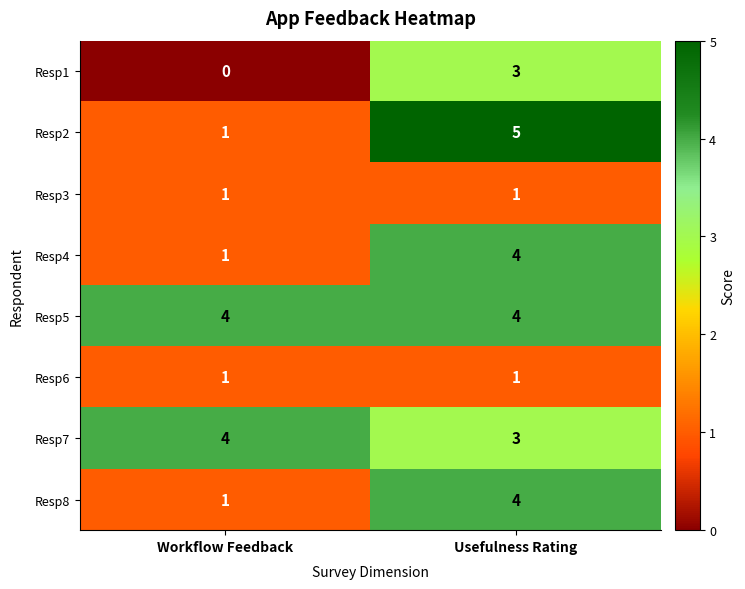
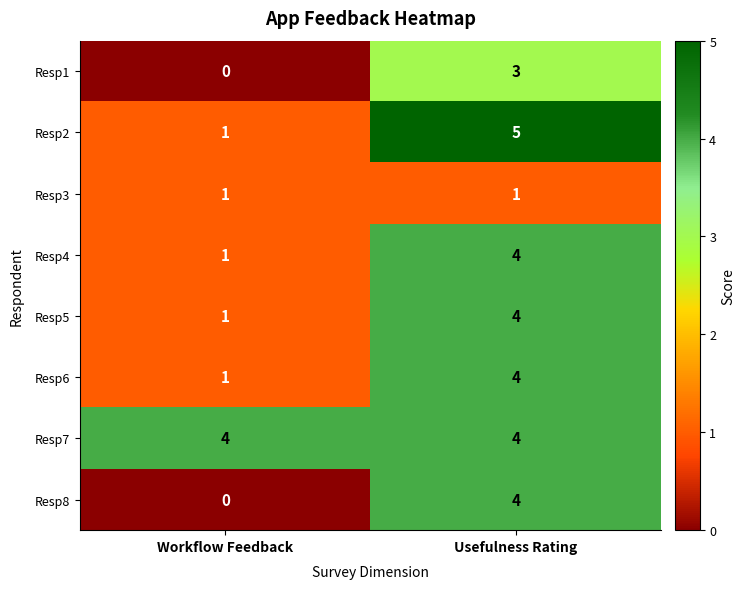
Resp5, Workflow Feedback: 4 -> 1
Resp6, Usefulness Rating: 1 -> 4
Resp7, Usefulness Rating: 3 -> 4
Resp8, Workflow Feedback: 1 -> 0
